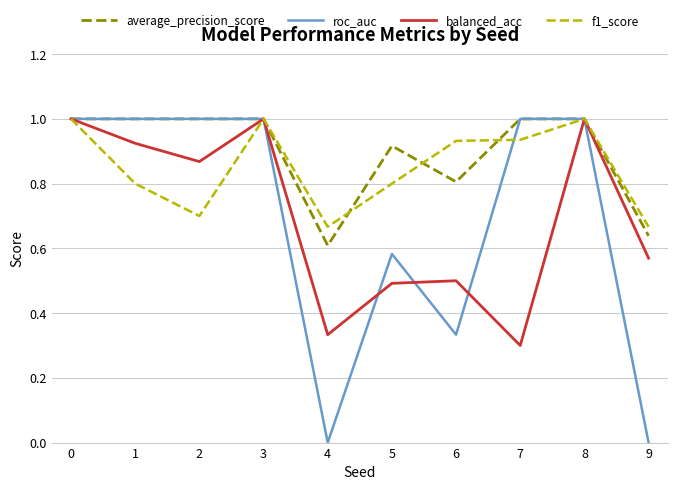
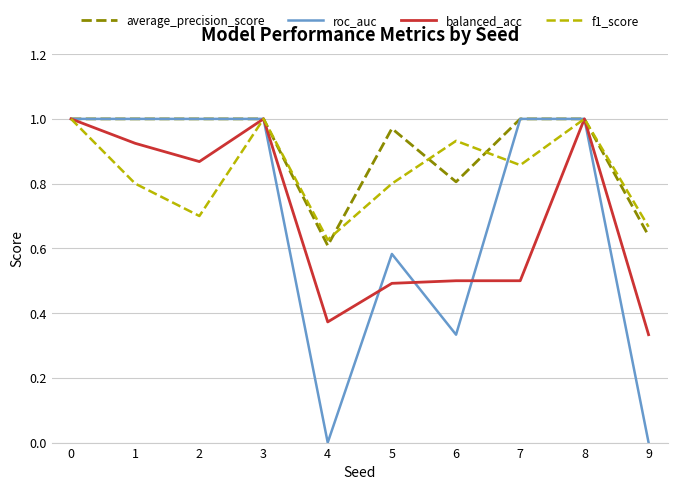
balanced_acc, 4: 0.33 -> 0.37
f1_score, 4: 0.67 -> 0.63
average_precision_score, 5: 0.92 -> 0.97
balanced_acc, 7: 0.3 -> 0.5
f1_score, 7: 0.94 -> 0.86
balanced_acc, 9: 0.57 -> 0.33
